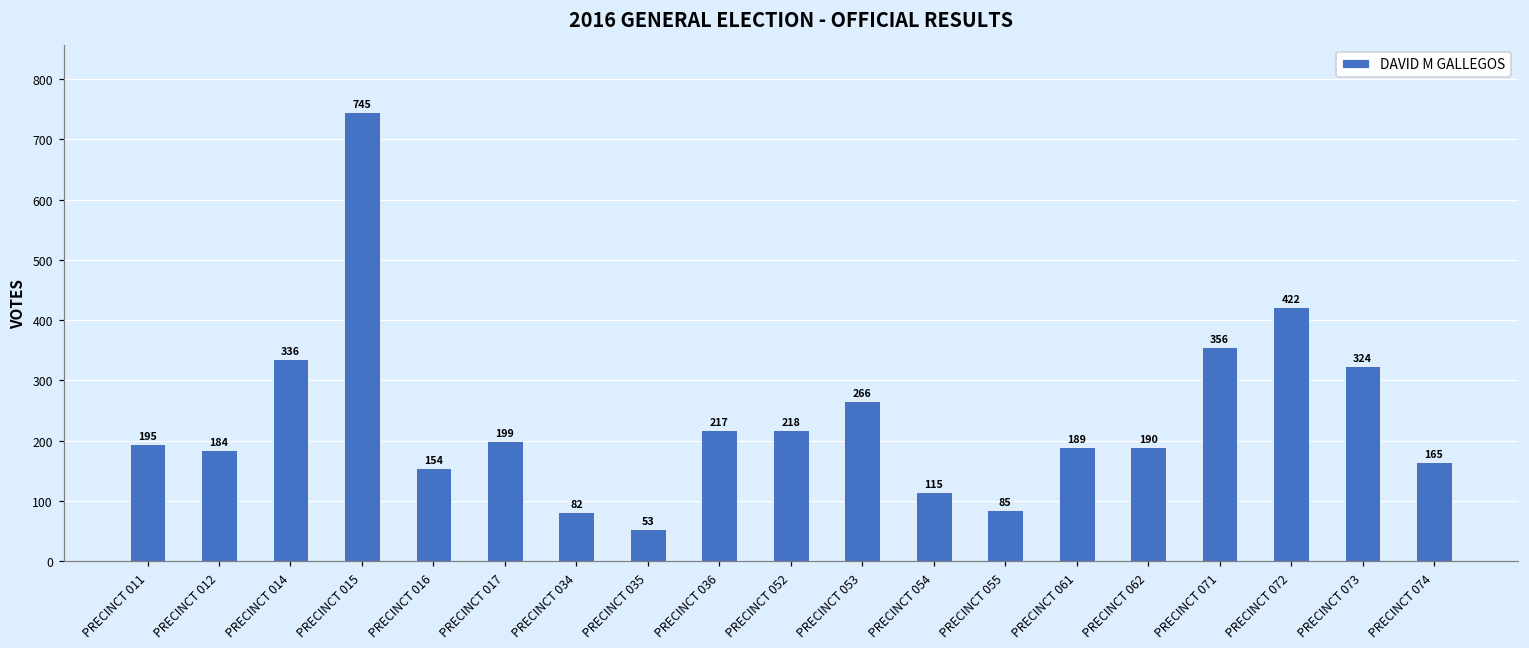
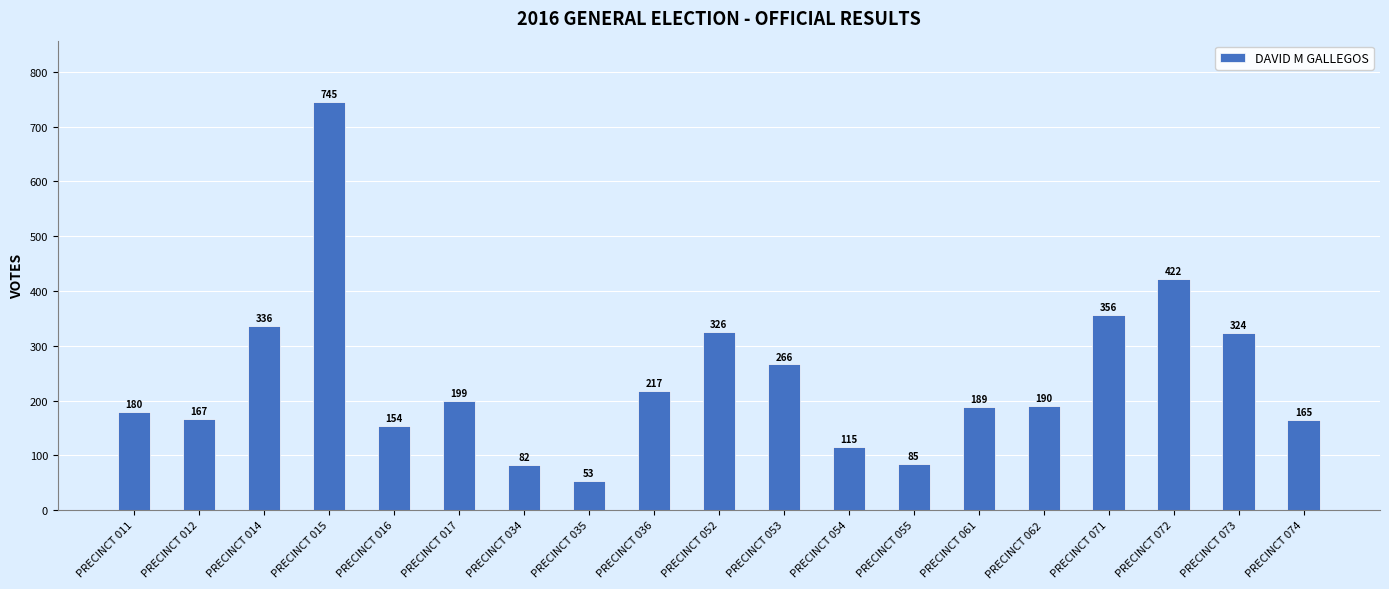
PRECINCT 011: 195 -> 180
PRECINCT 012: 184 -> 167
PRECINCT 052: 218 -> 326
